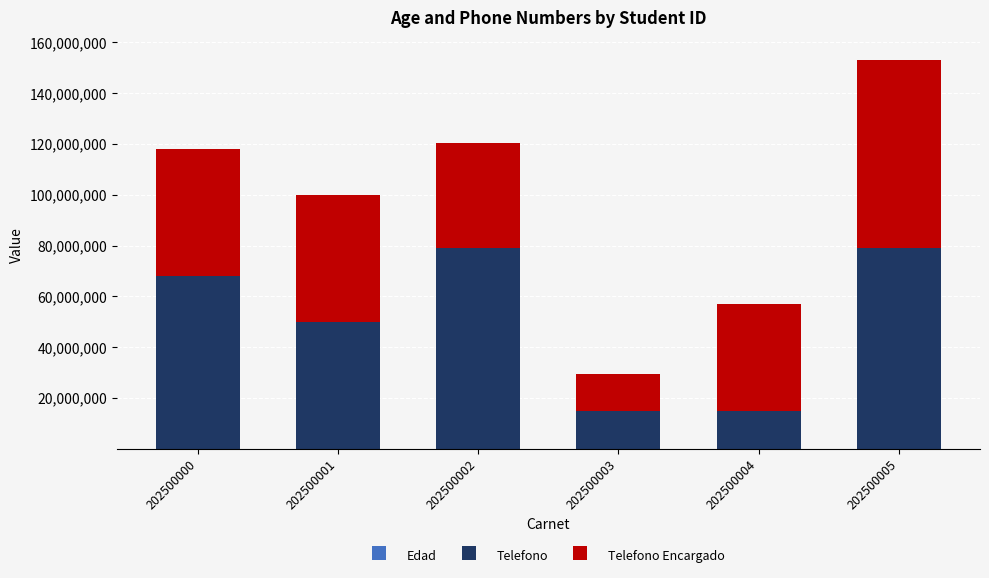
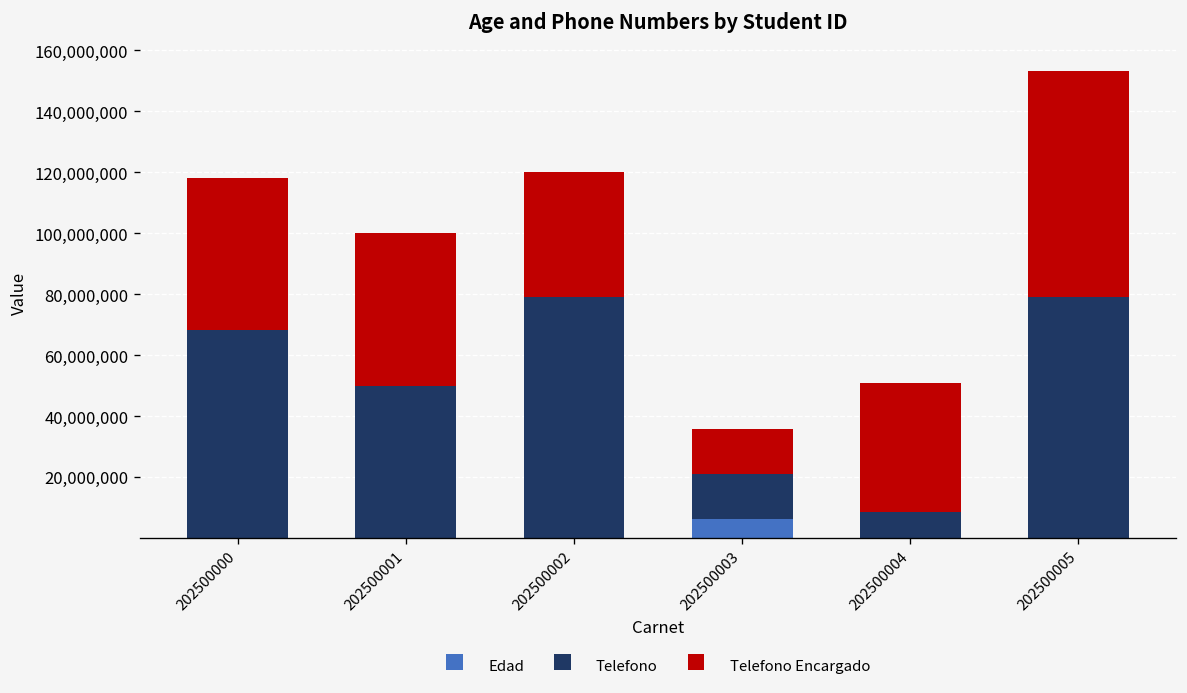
Edad, 202500003: 0 -> 6,000,000
Telefono, 202500004: 15,000,000 -> 9,000,000
